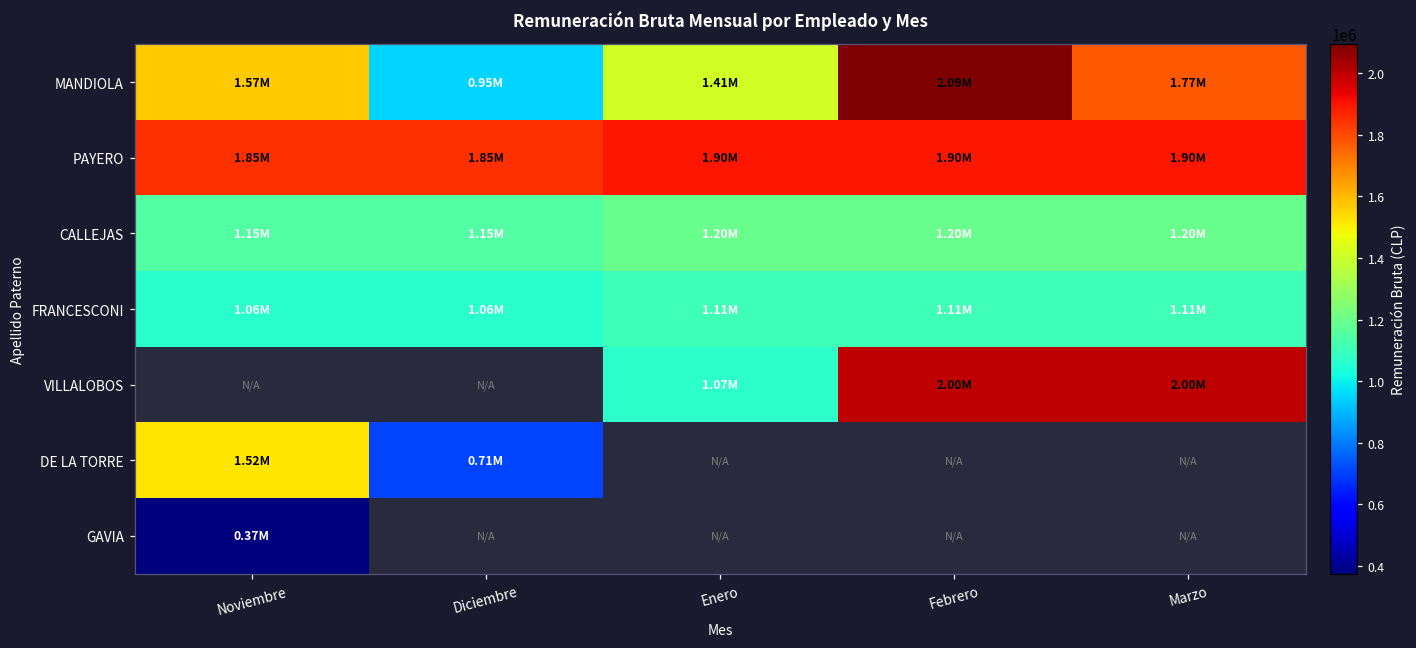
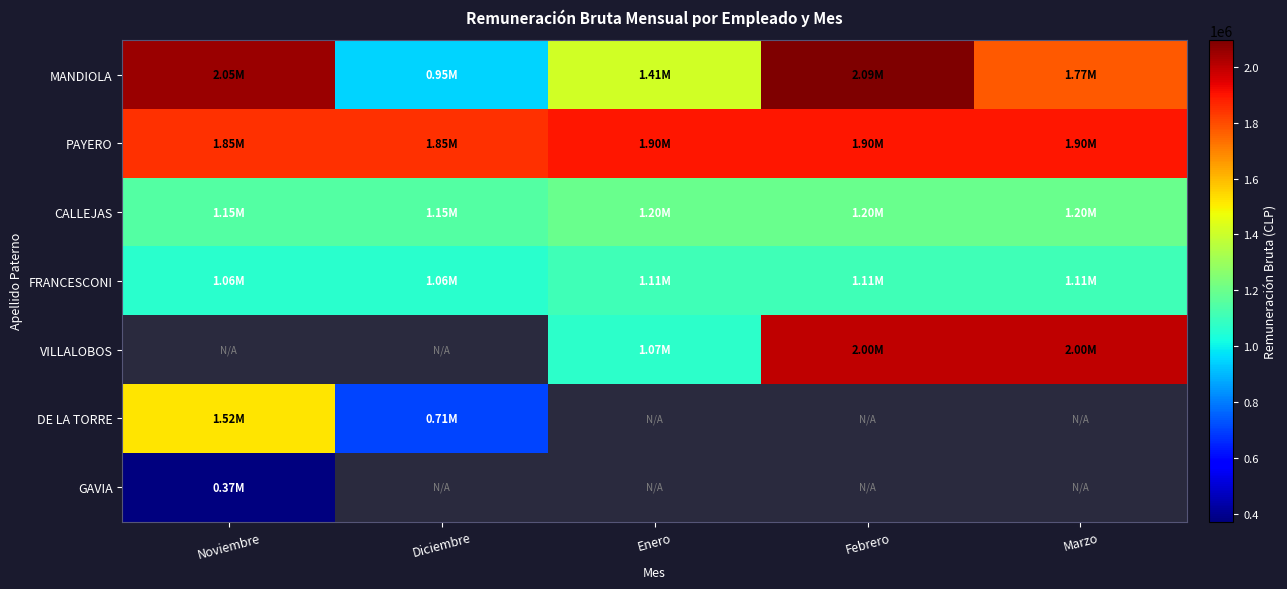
MANDIOLA, Noviembre: 1.57M -> 2.05M
